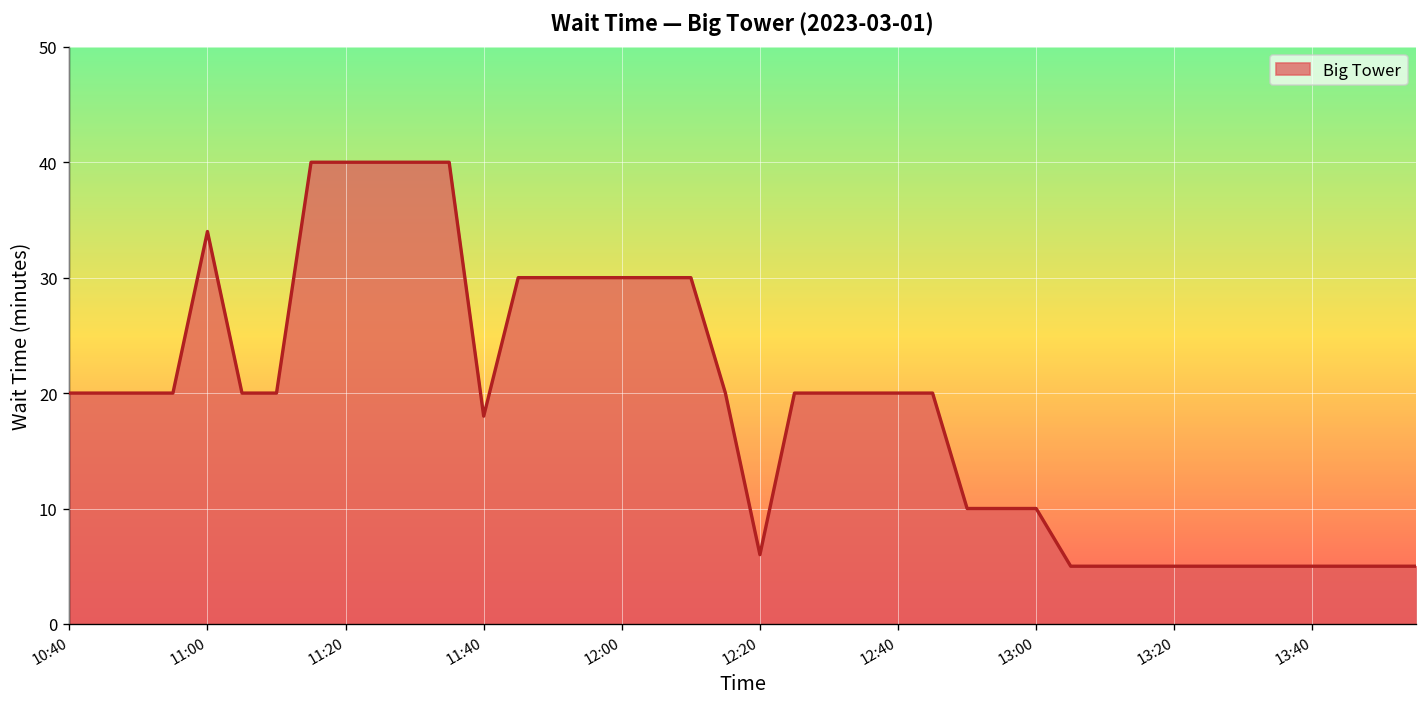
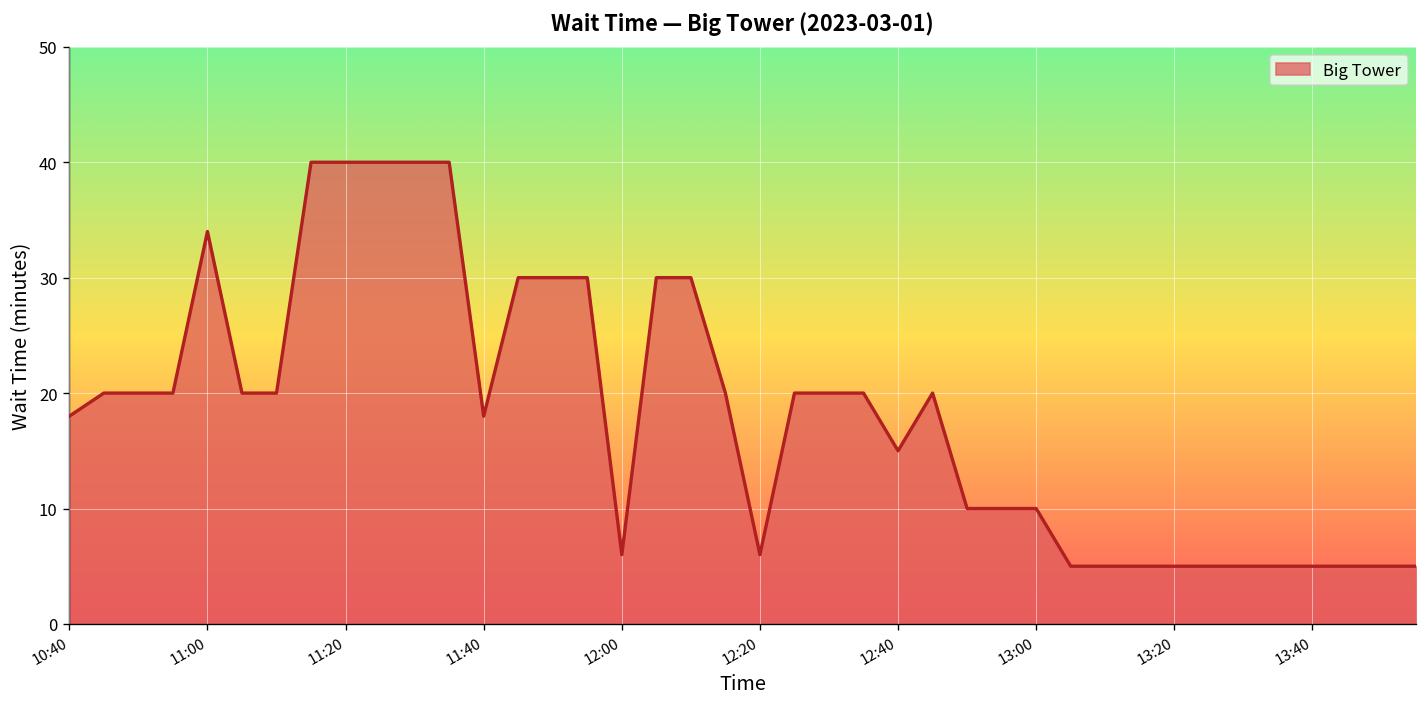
10:40: 20 -> 18
12:00: 30 -> 6
12:40: 20 -> 15
